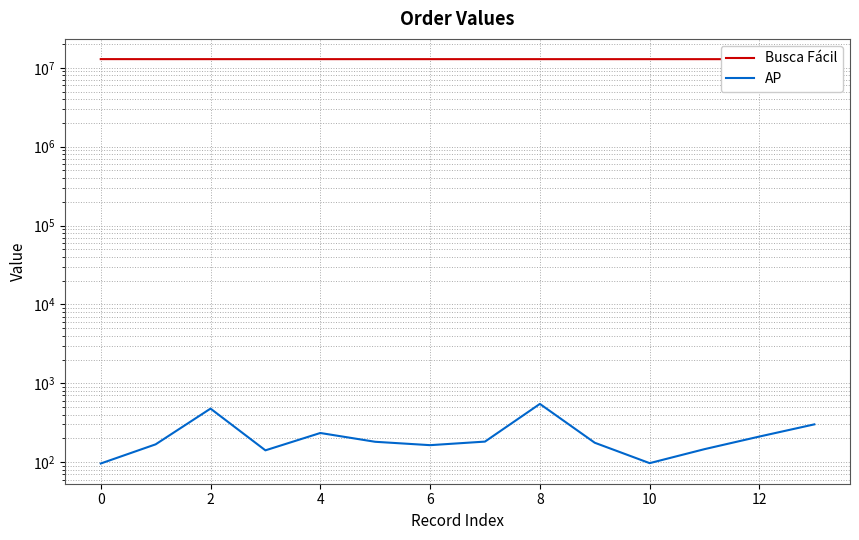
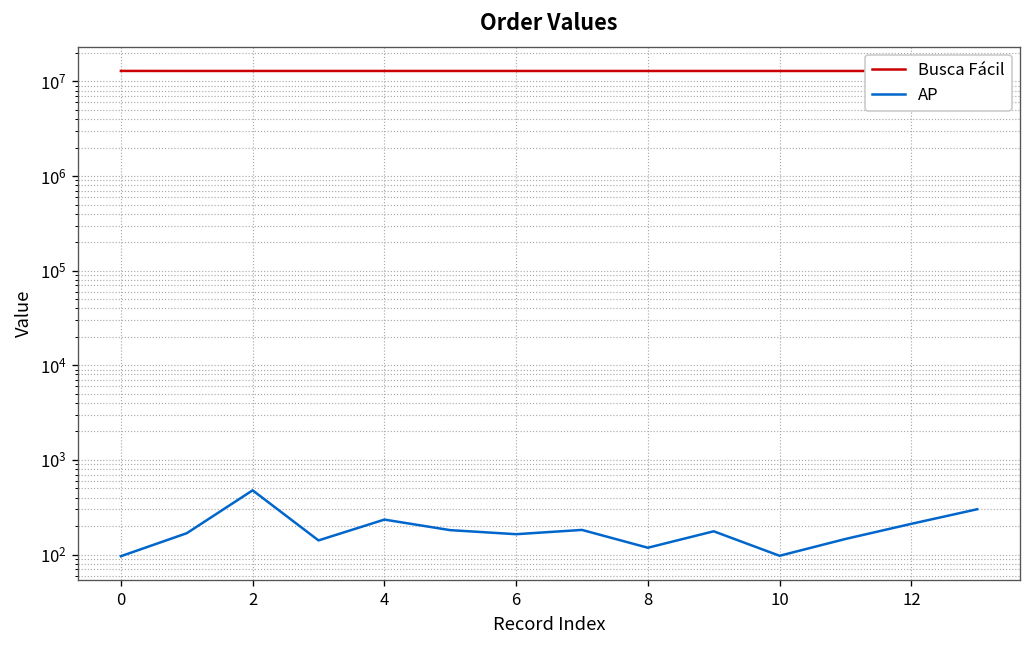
AP, 8: 500 -> 120
